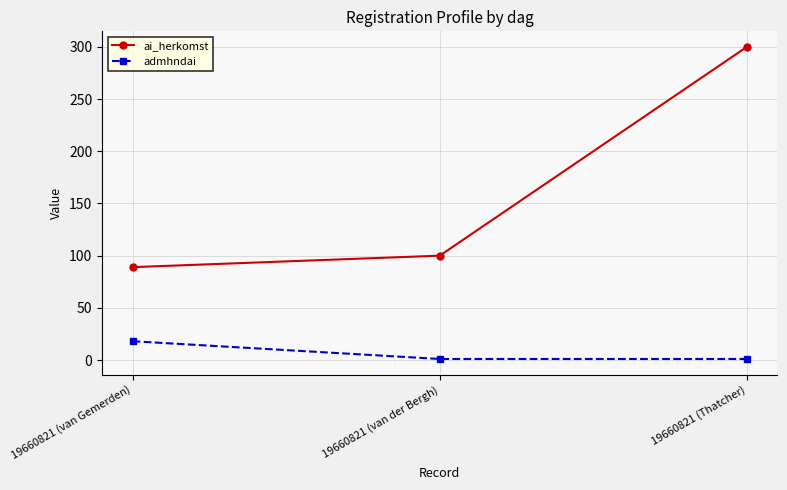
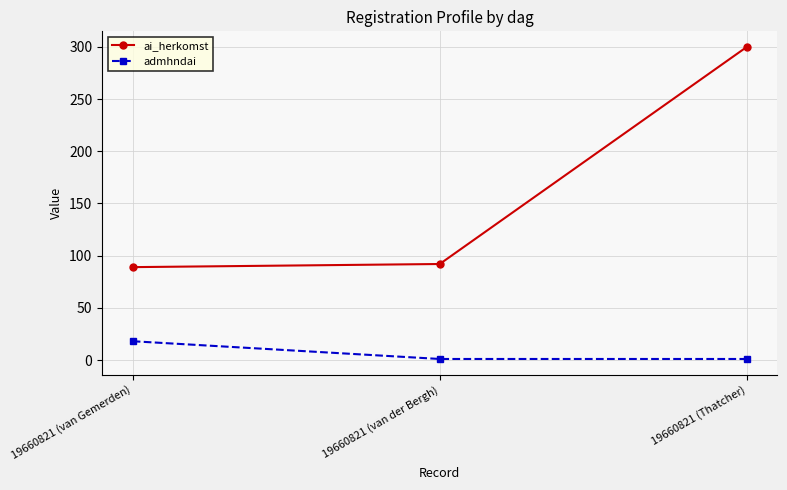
ai_herkomst, 19660821 (van der Bergh): 100 -> 92
